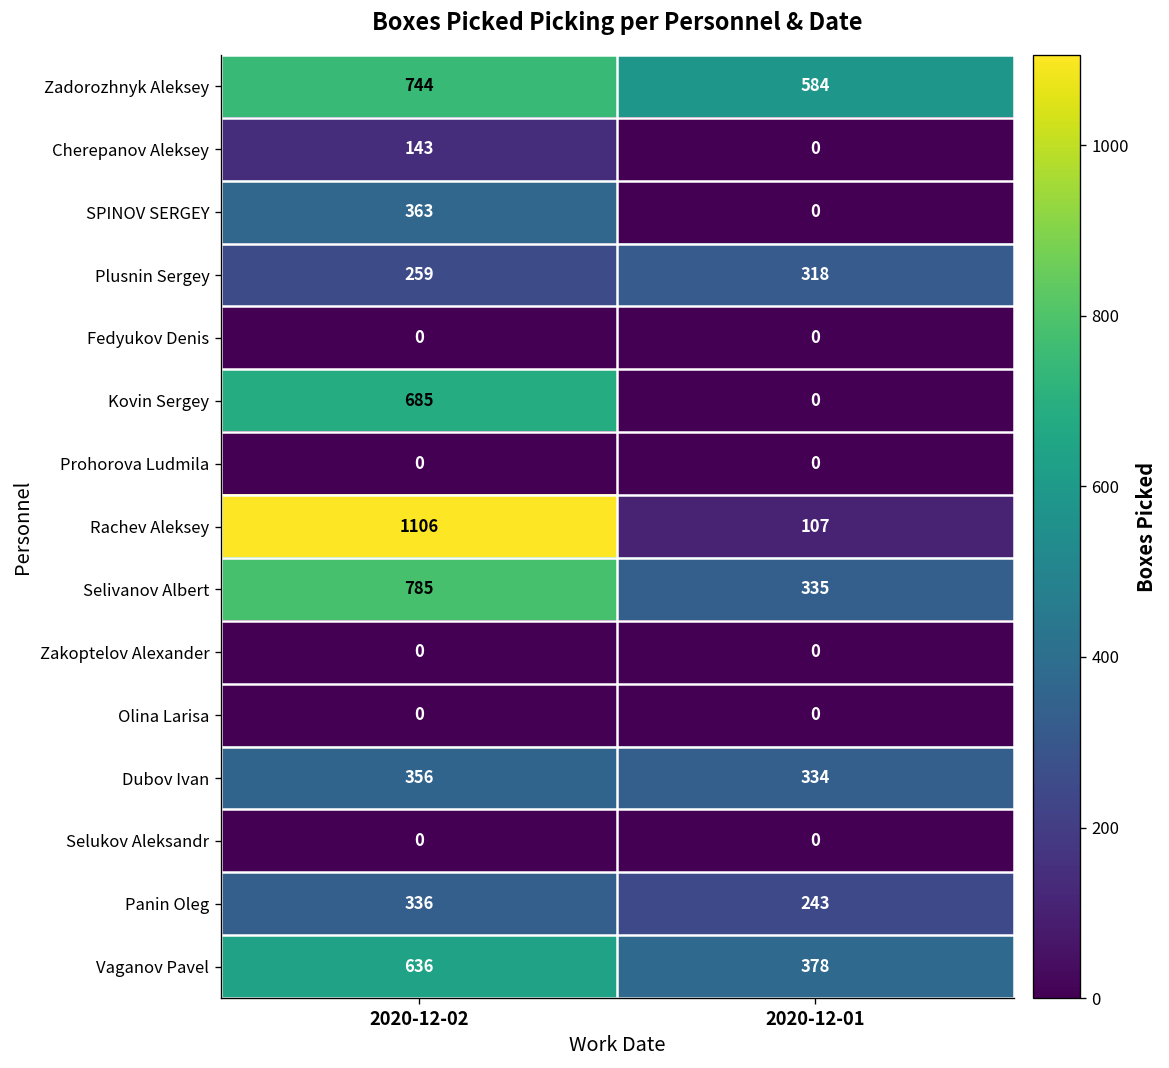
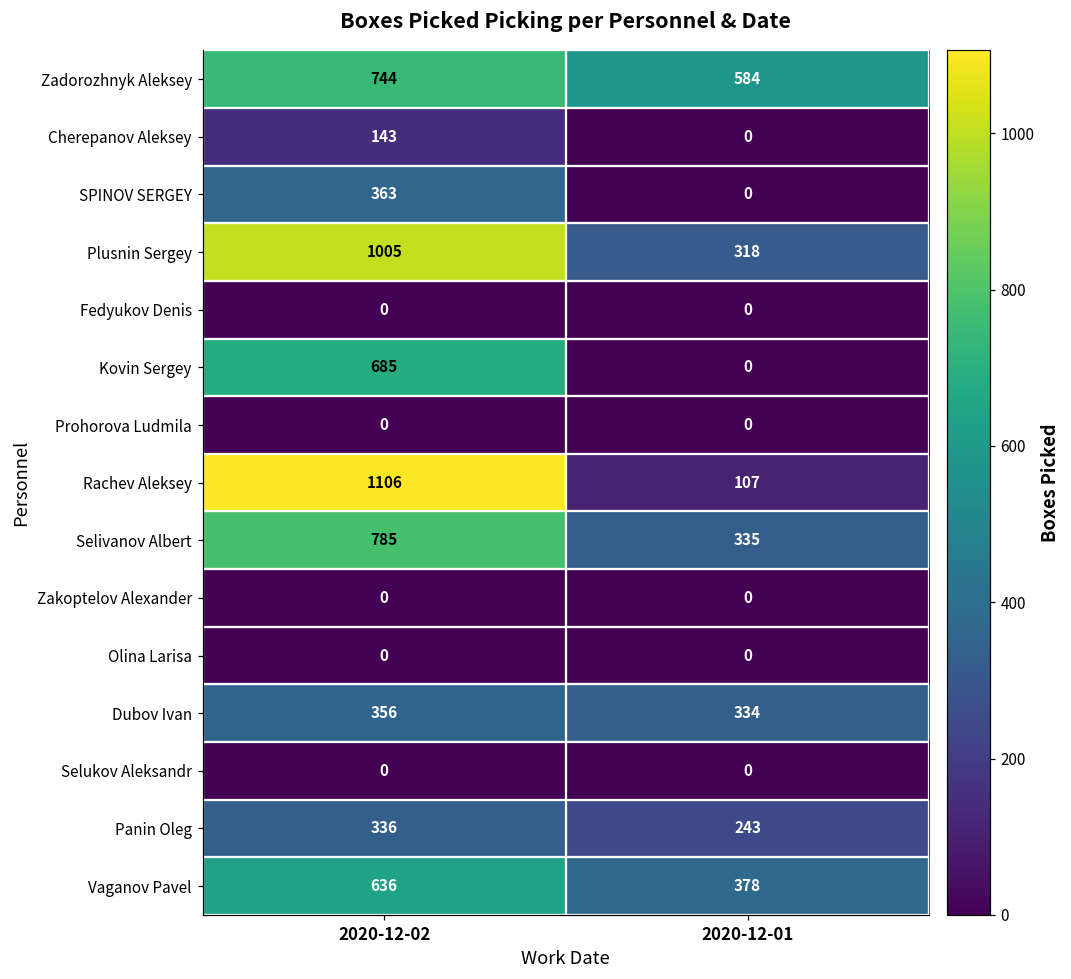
Plusnin Sergey, 2020-12-02: 259 -> 1005
